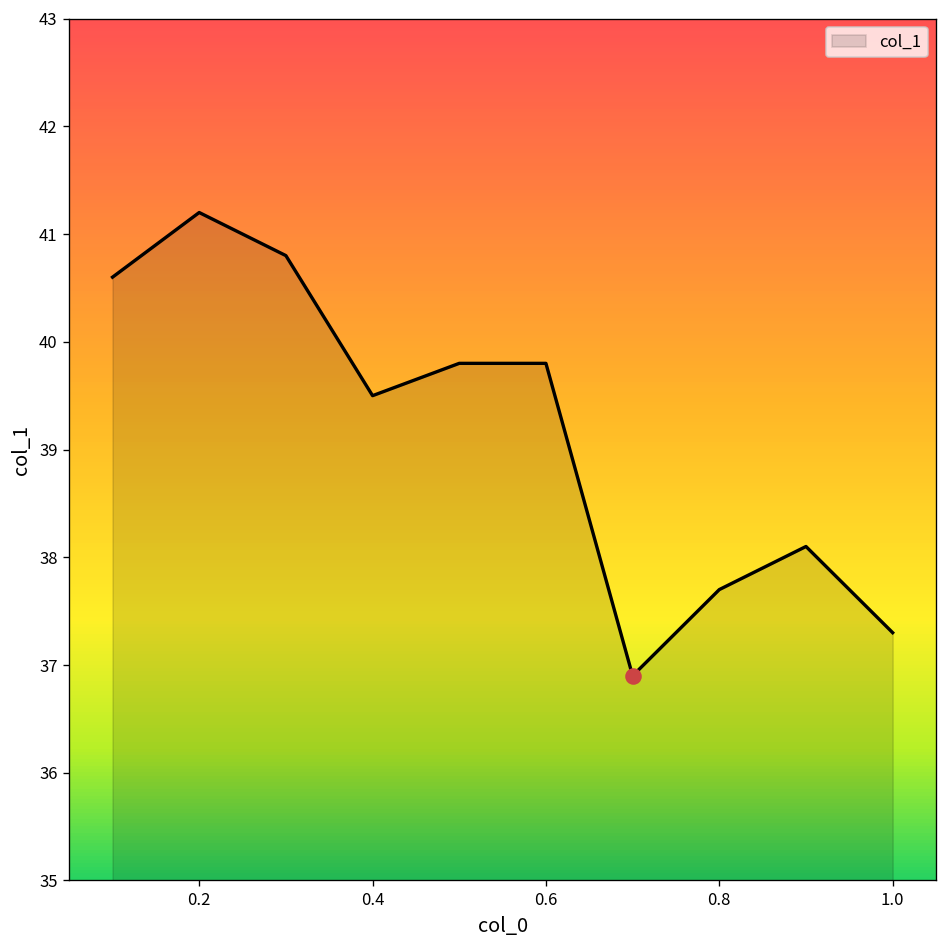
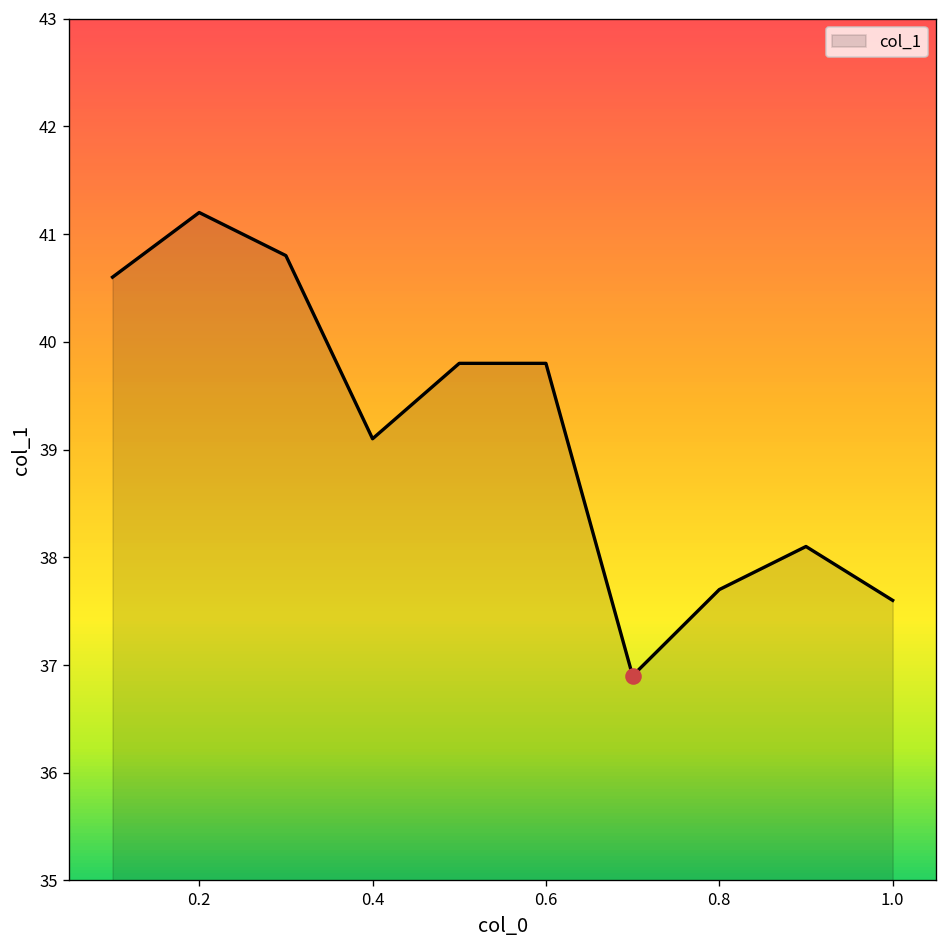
col_1, 0.4: 39.5 -> 39.1
col_1, 1.0: 37.3 -> 37.6
